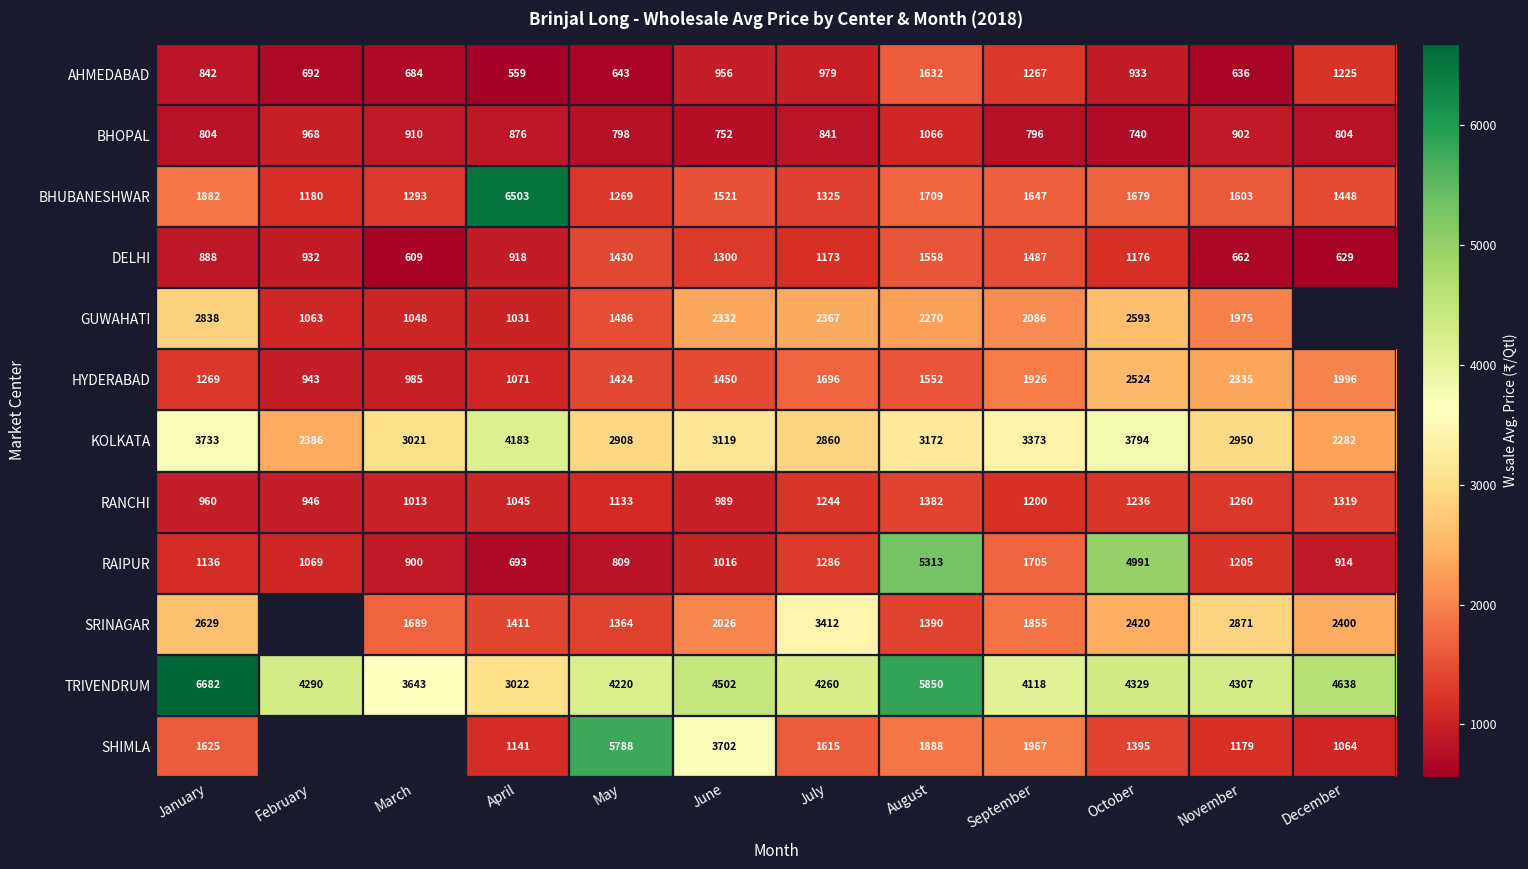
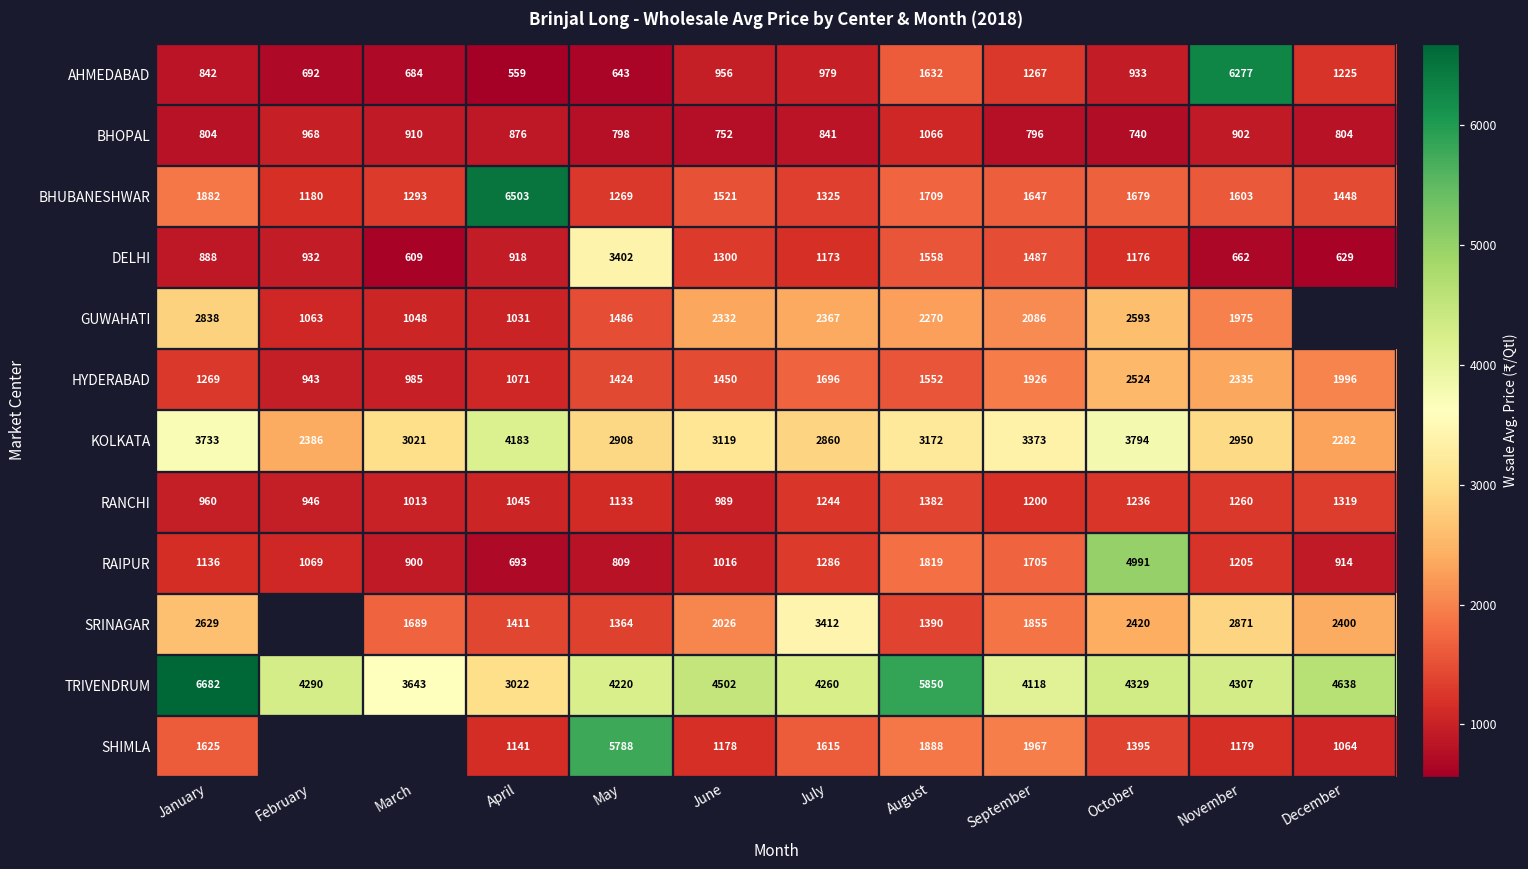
AHMEDABAD, November: 636 -> 6277
DELHI, May: 1430 -> 3402
RAIPUR, August: 5313 -> 1819
SHIMLA, June: 3702 -> 1178
